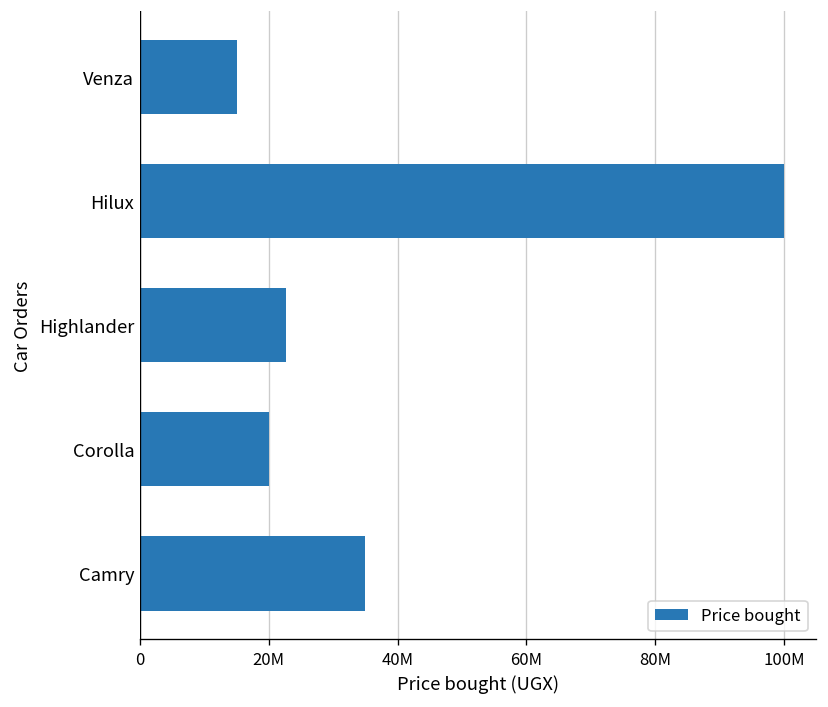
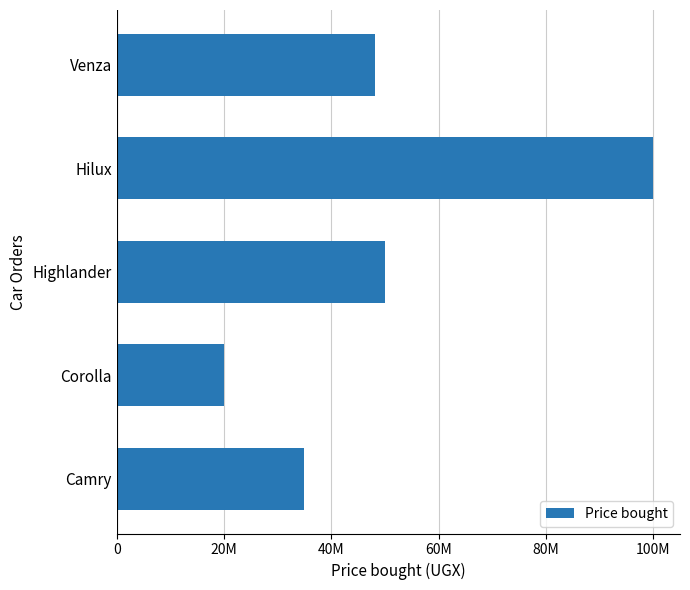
Venza: 15000000 -> 48000000
Highlander: 23000000 -> 50000000
